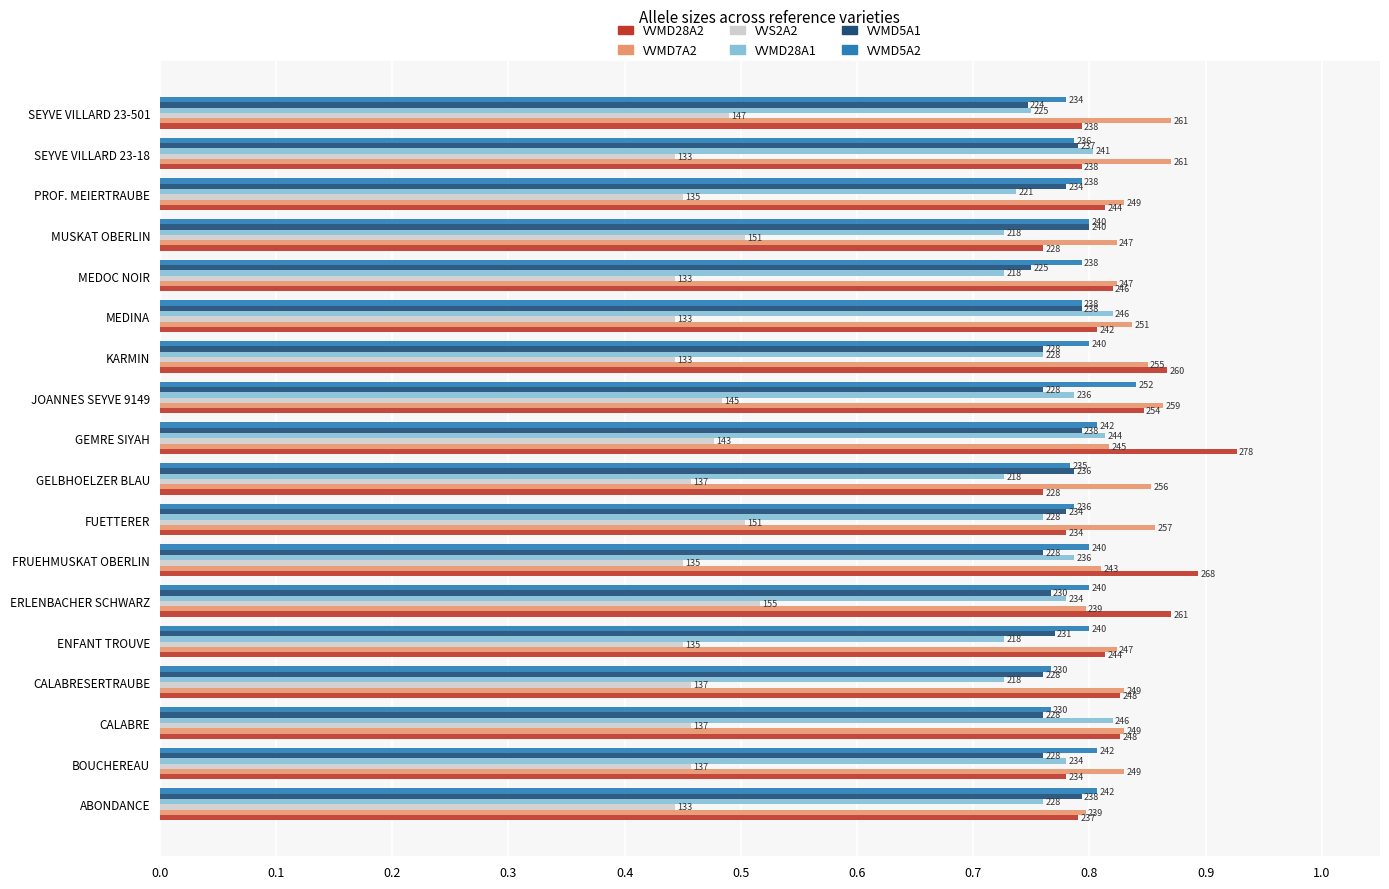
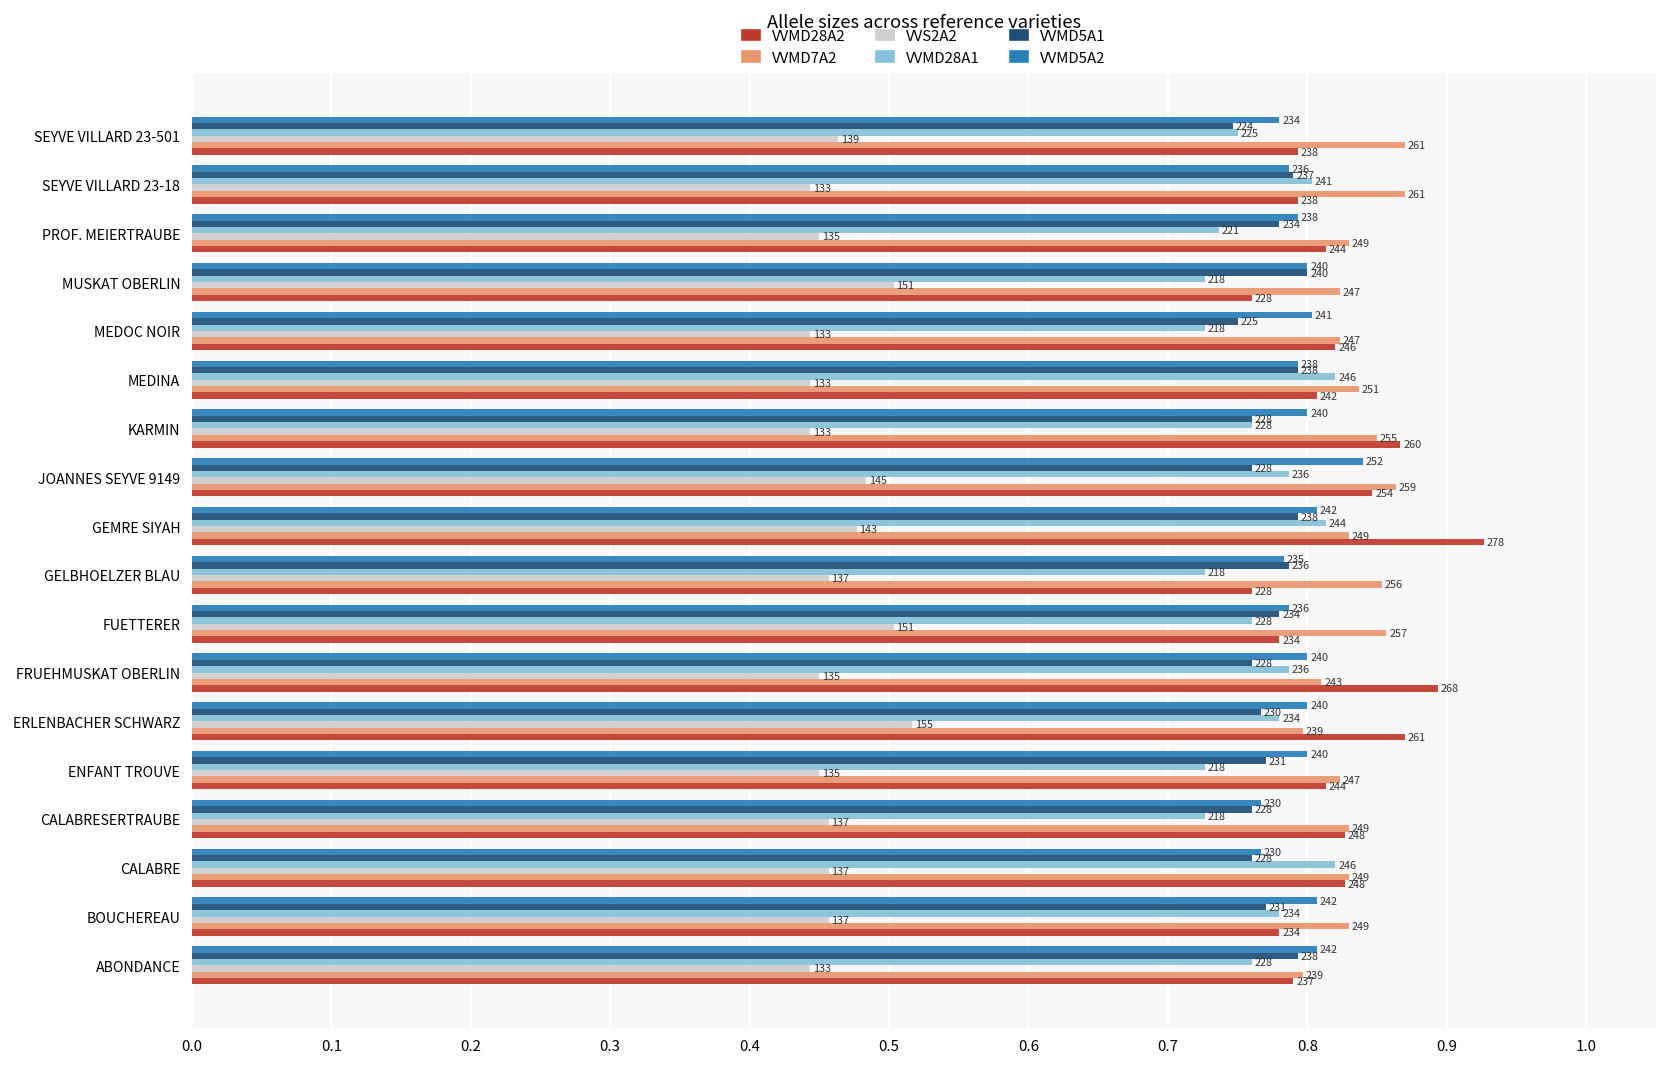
VVS2A2, SEYVE VILLARD 23-501: 147 -> 139
VVMD5A2, MEDOC NOIR: 238 -> 241
VVMD7A2, GEMRE SIYAH: 245 -> 249
VVMD5A1, BOUCHEREAU: 228 -> 231
